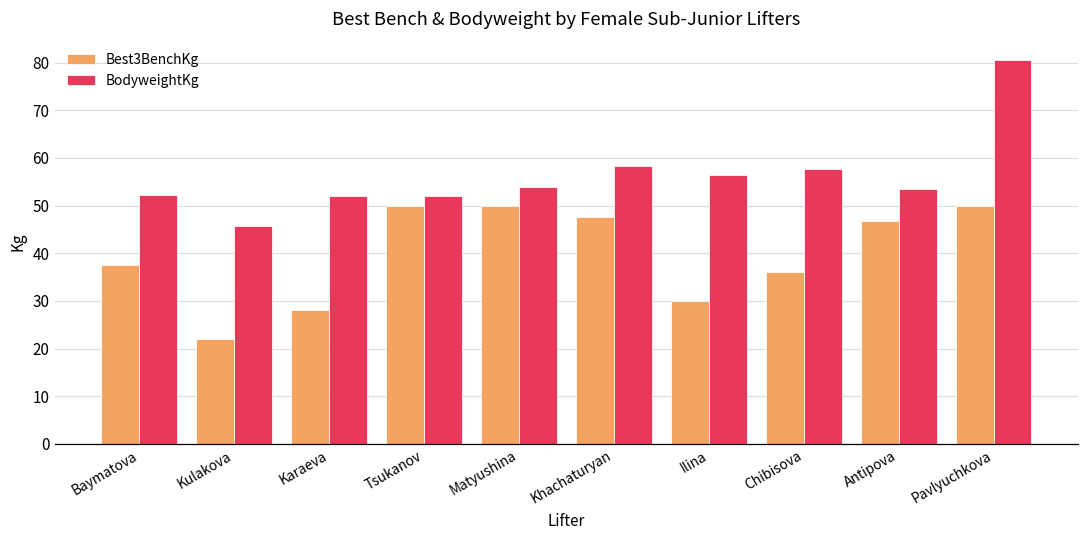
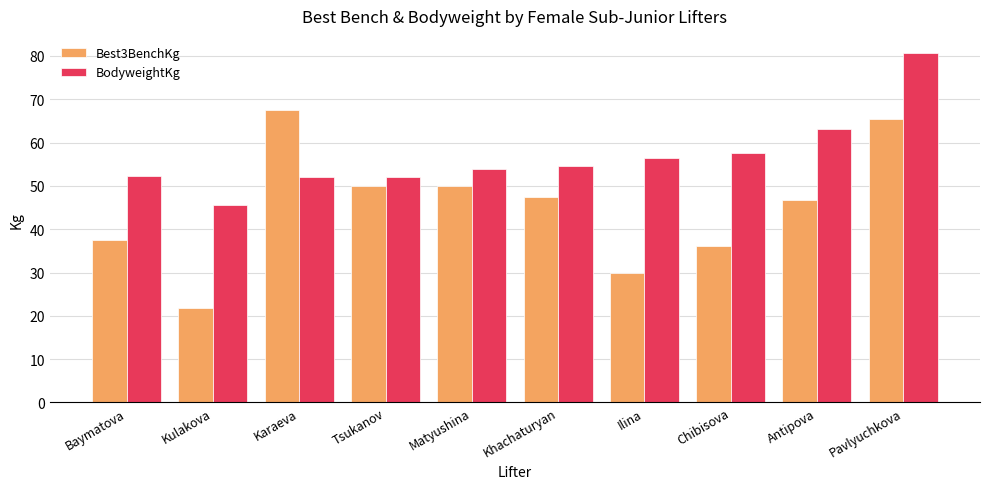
Best3BenchKg, Karaeva: 28 -> 68
BodyweightKg, Khachaturyan: 58 -> 55
BodyweightKg, Antipova: 54 -> 63
Best3BenchKg, Pavlyuchkova: 50 -> 65
